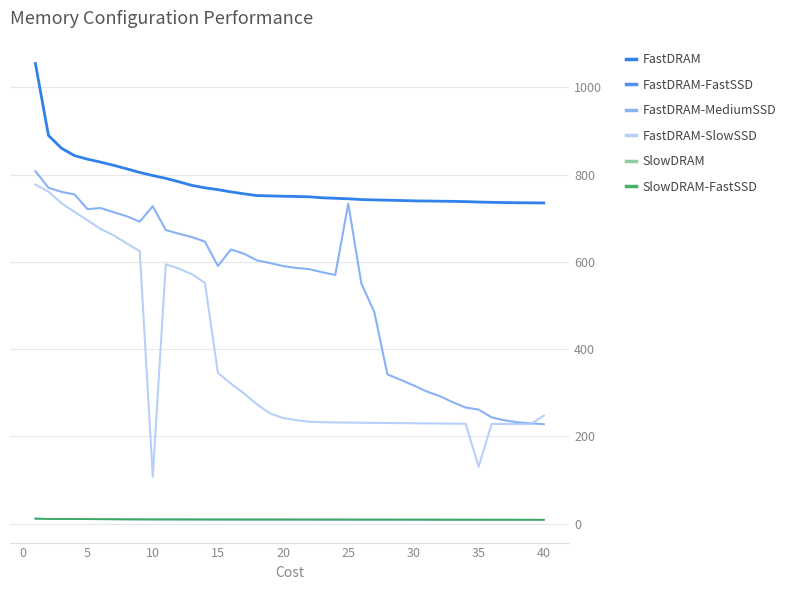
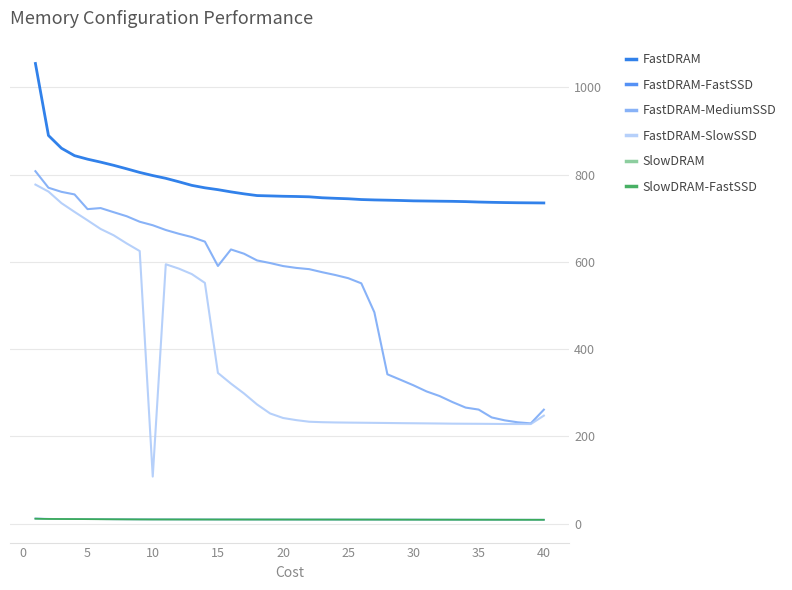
FastDRAM-MediumSSD, 10: 730 -> 680
FastDRAM-MediumSSD, 25: 730 -> 560
FastDRAM-SlowSSD, 35: 130 -> 230
FastDRAM-MediumSSD, 40: 230 -> 260
